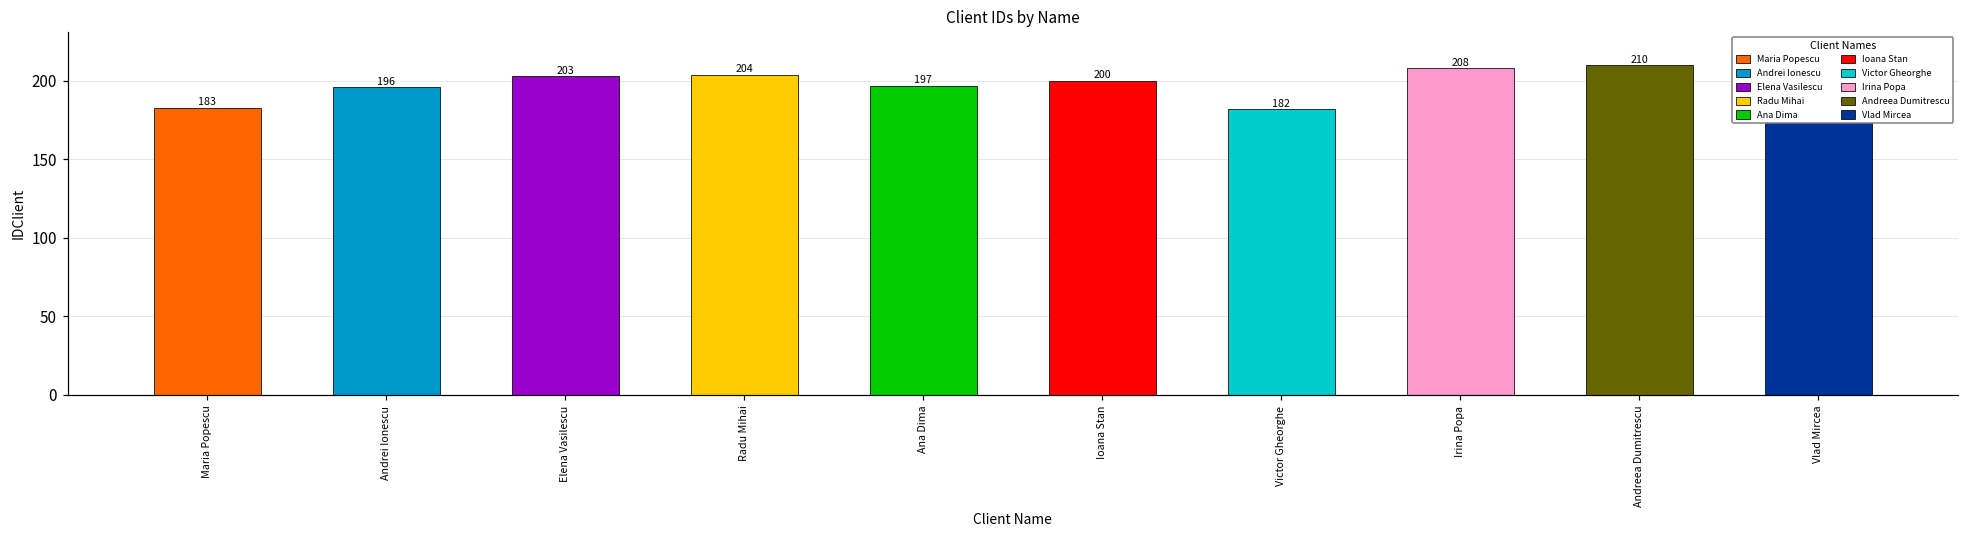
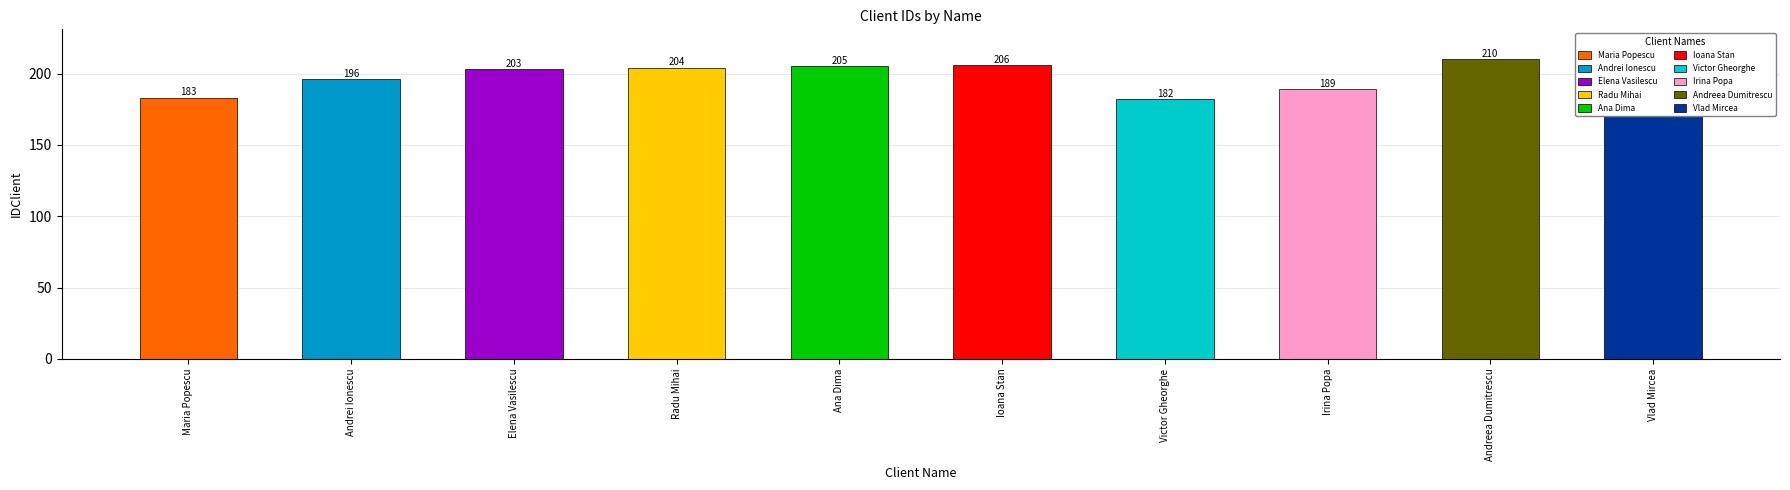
Ana Dima: 197 -> 205
Ioana Stan: 200 -> 206
Irina Popa: 208 -> 189
